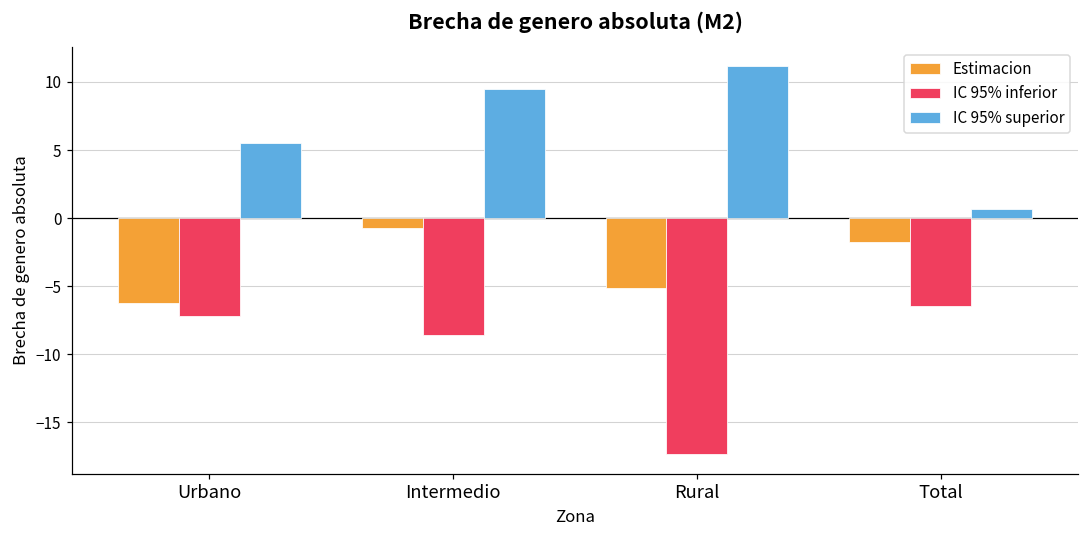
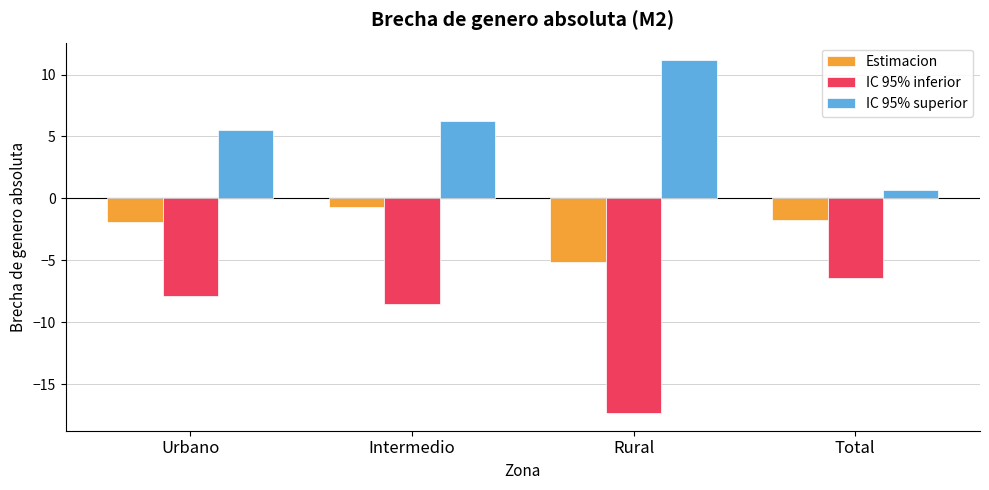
Estimacion, Urbano: -6.3 -> -1.9
IC 95% inferior, Urbano: -7.2 -> -7.9
IC 95% superior, Intermedio: 9.5 -> 6.2
